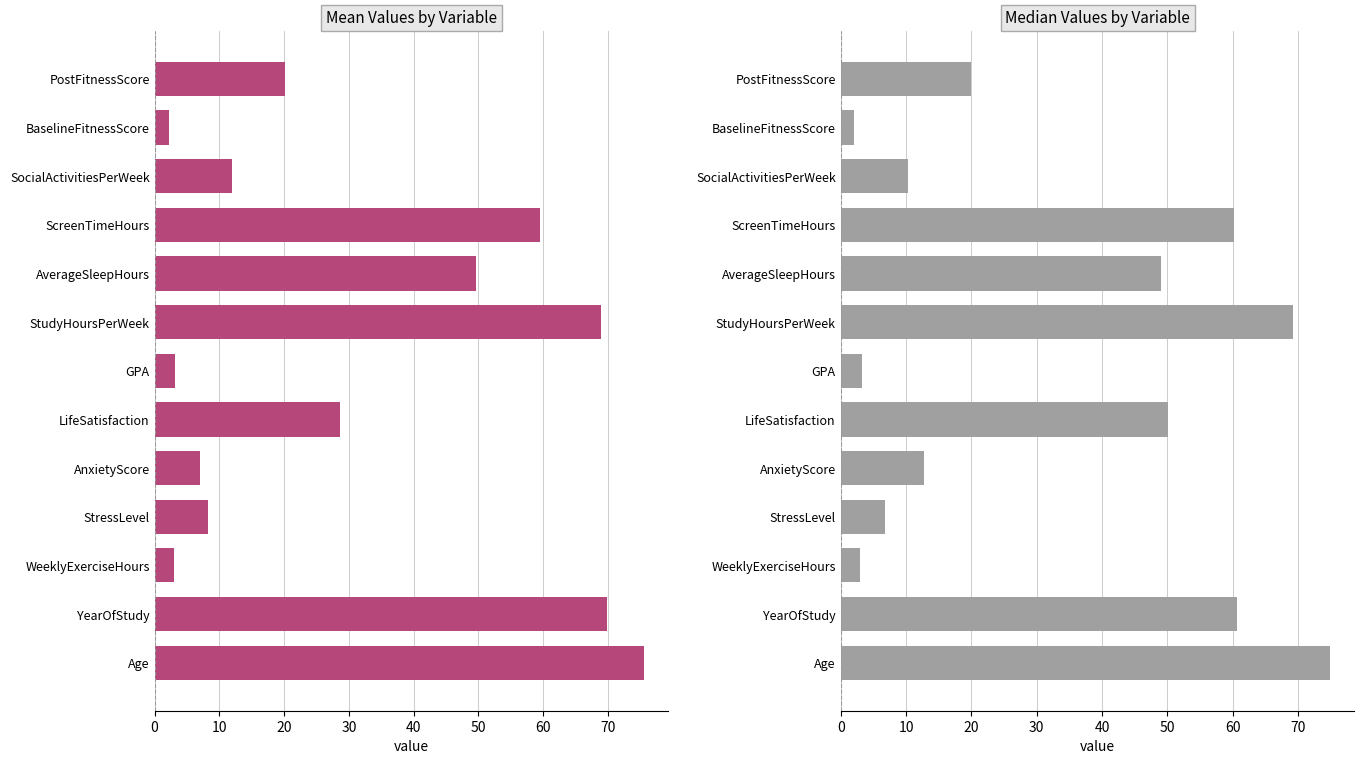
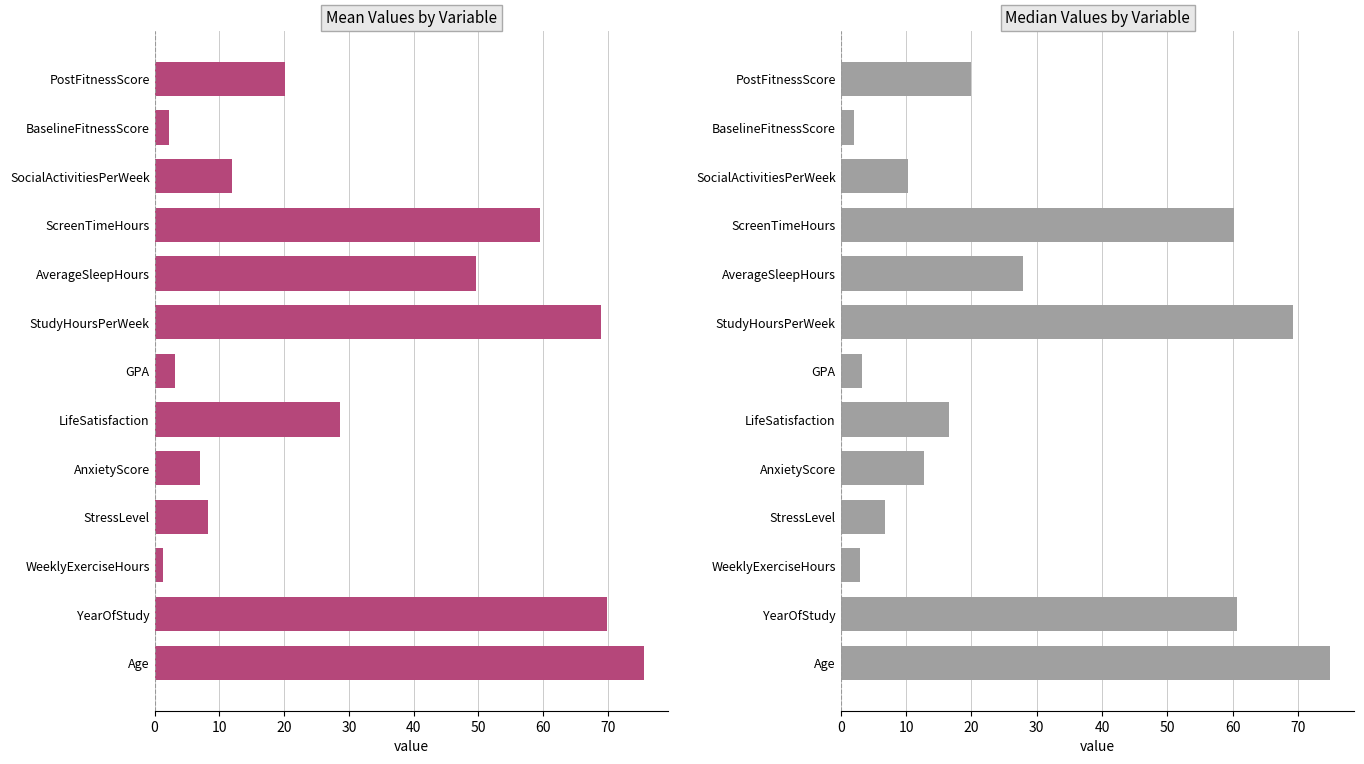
Mean Values by Variable, WeeklyExerciseHours: 3 -> 1
Median Values by Variable, AverageSleepHours: 49 -> 28
Median Values by Variable, LifeSatisfaction: 50 -> 17
